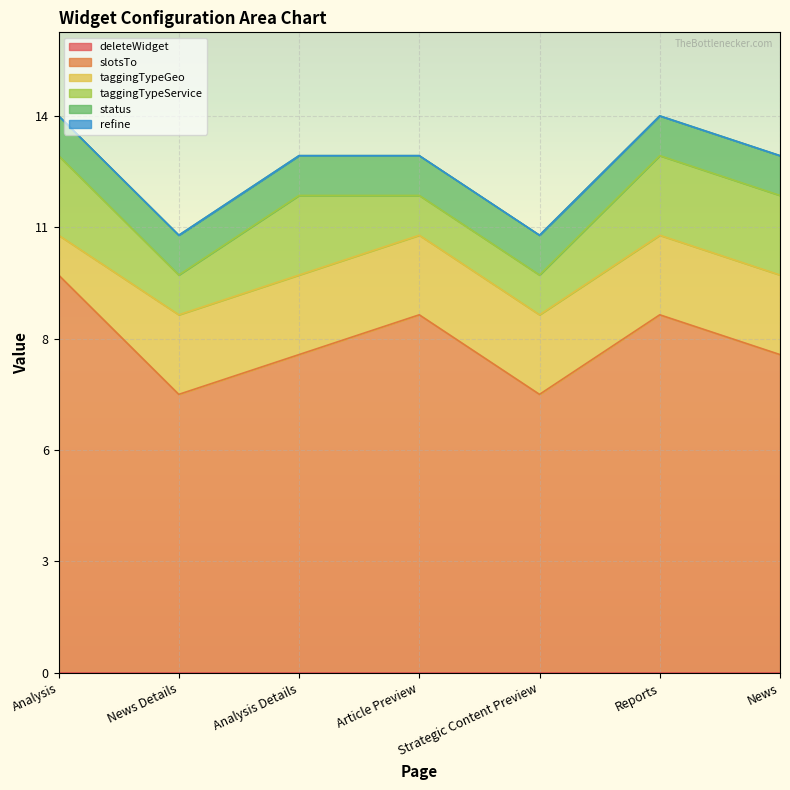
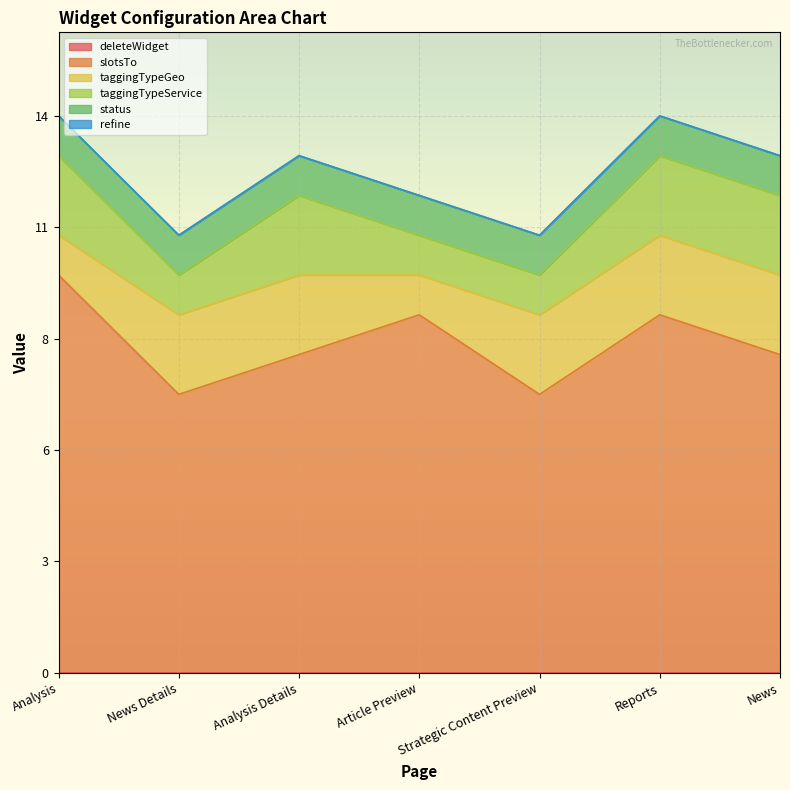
taggingTypeGeo, Article Preview: 2 -> 1
